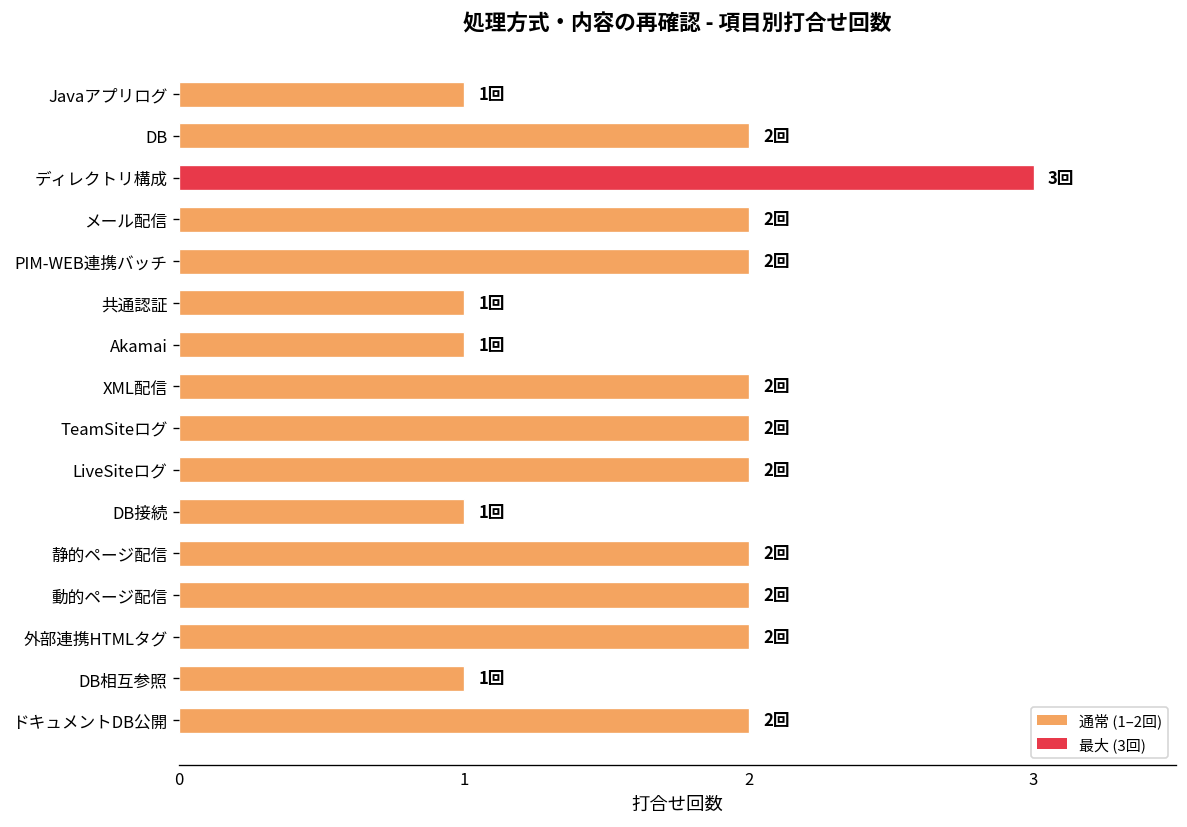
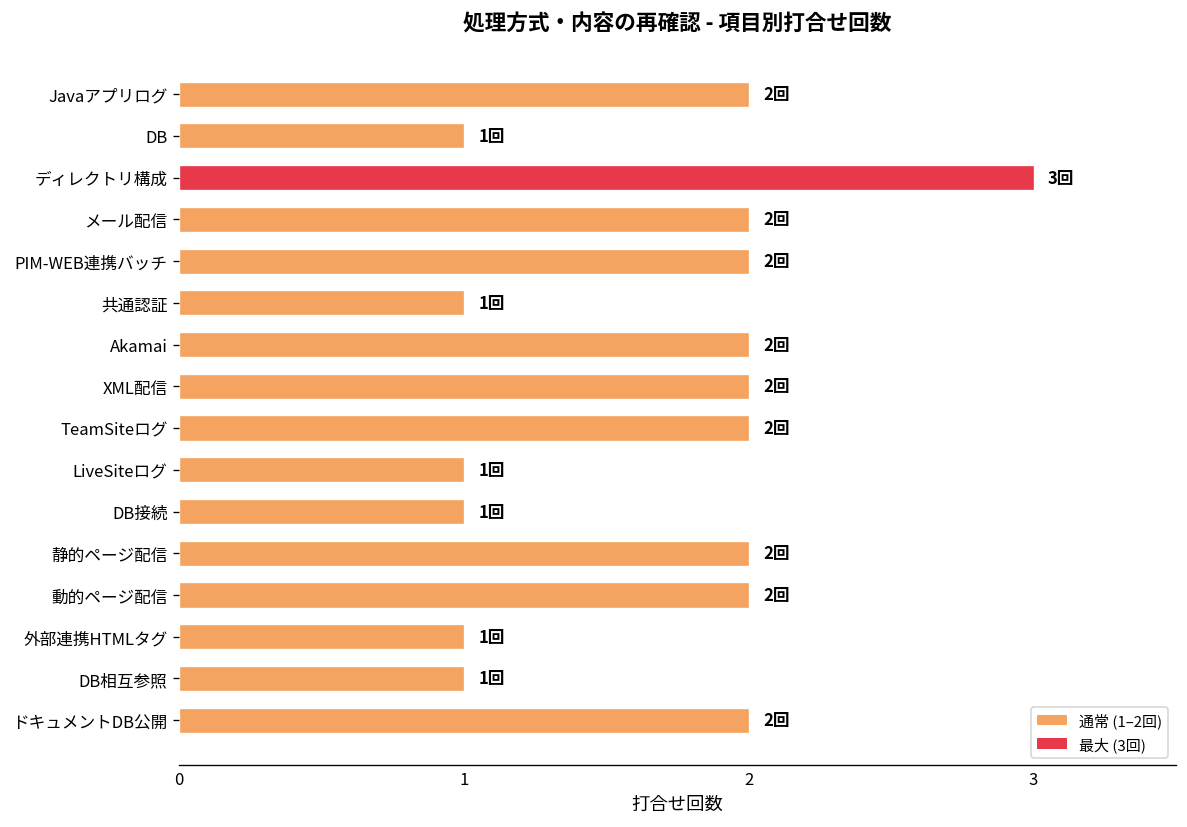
Javaアプリログ: 1回 -> 2回
DB: 2回 -> 1回
Akamai: 1回 -> 2回
LiveSiteログ: 2回 -> 1回
外部連携HTMLタグ: 2回 -> 1回
